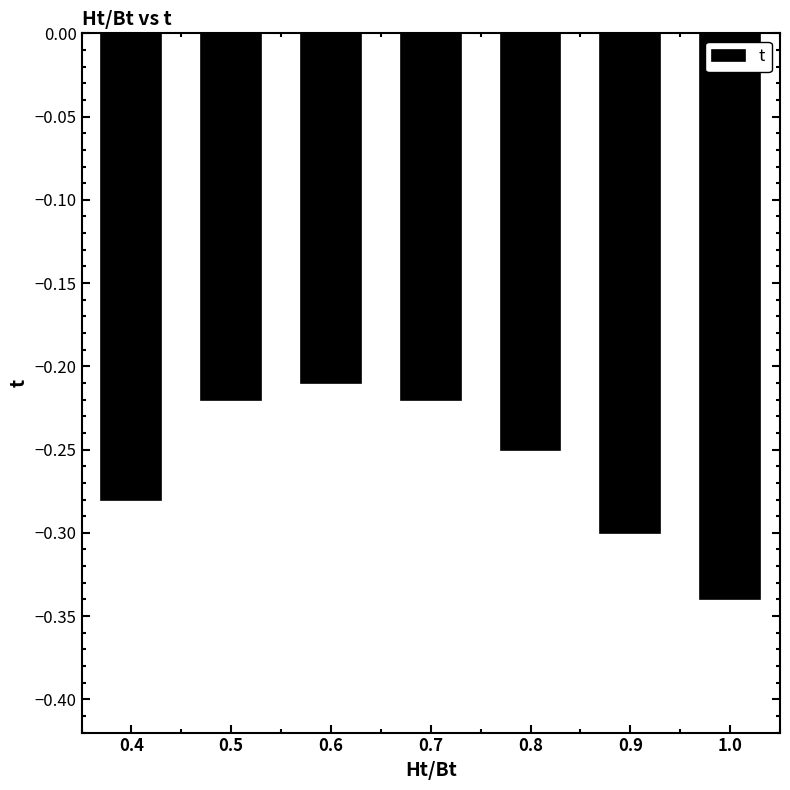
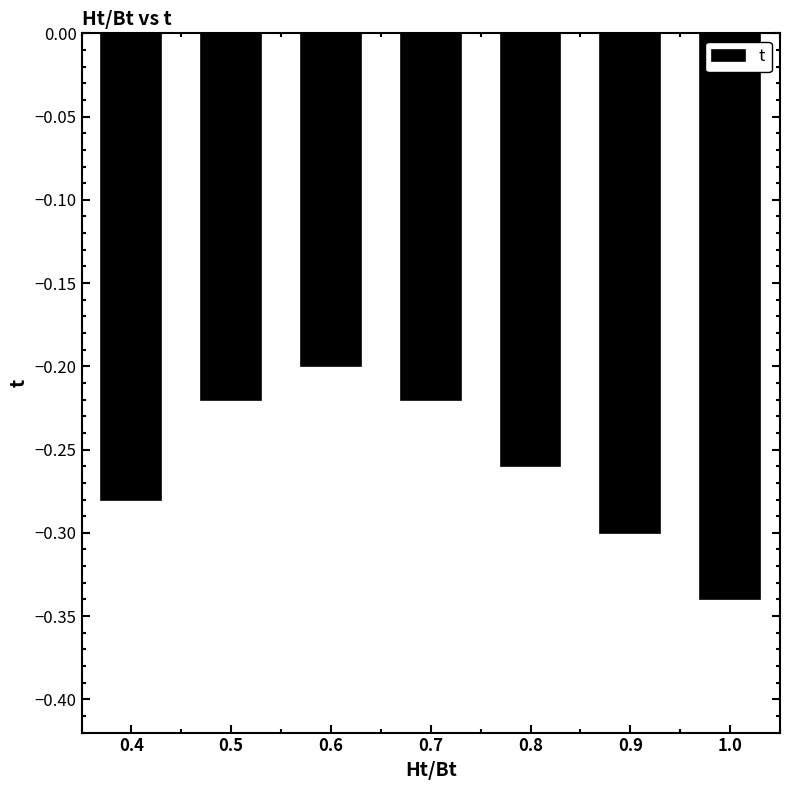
0.6: -0.21 -> -0.20
0.8: -0.25 -> -0.26
